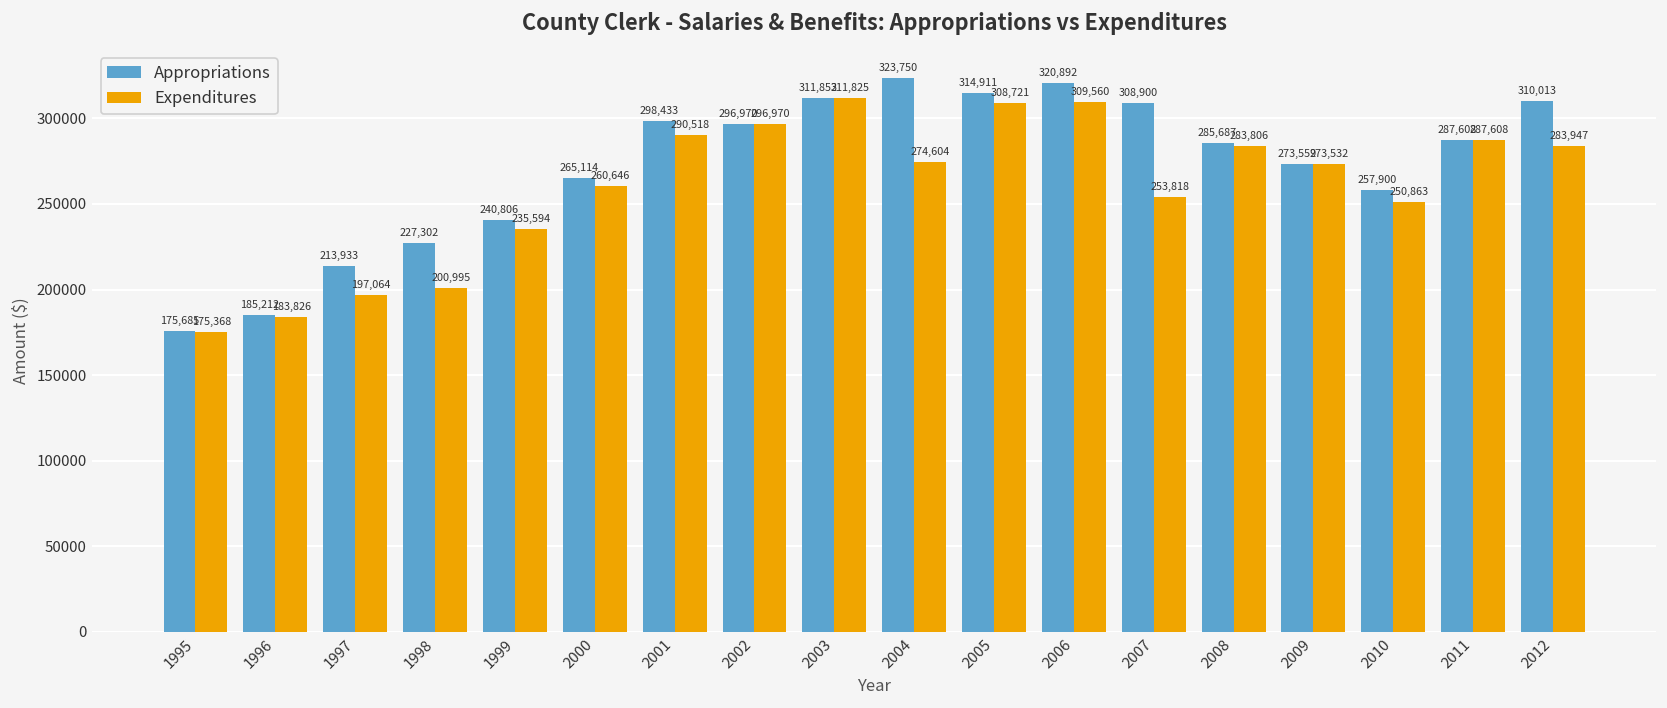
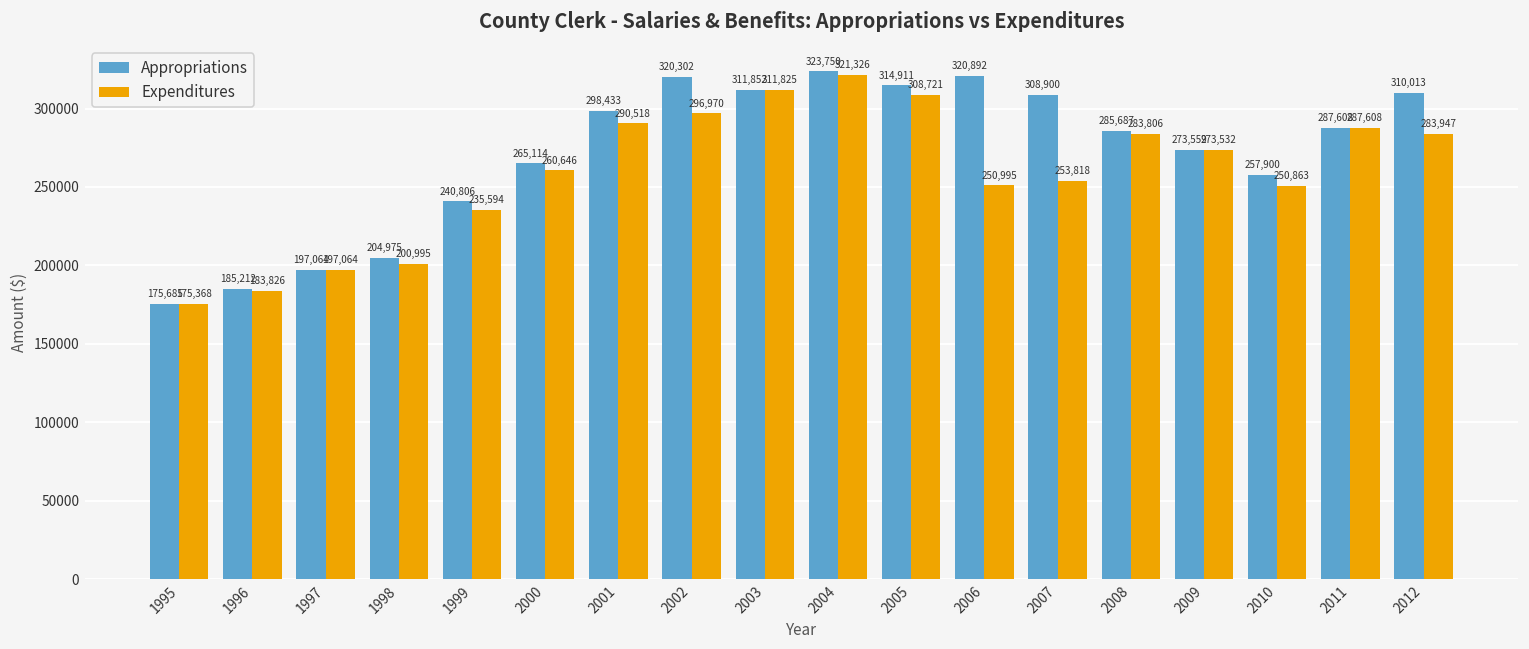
Appropriations, 1997: 213,933 -> 197,064
Appropriations, 1998: 227,302 -> 204,975
Appropriations, 2002: 296,970 -> 320,302
Expenditures, 2004: 274,604 -> 321,326
Expenditures, 2006: 309,560 -> 250,995
